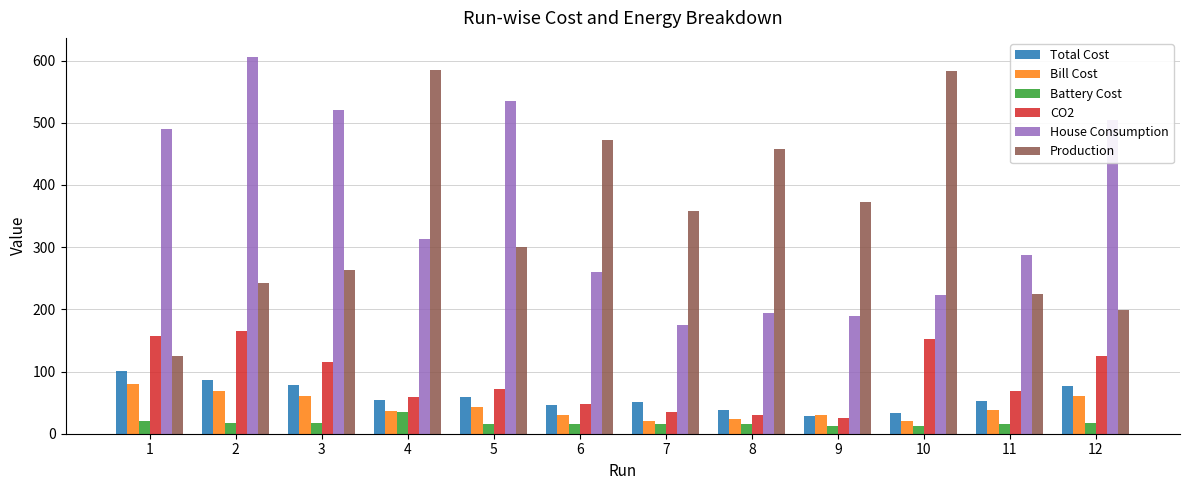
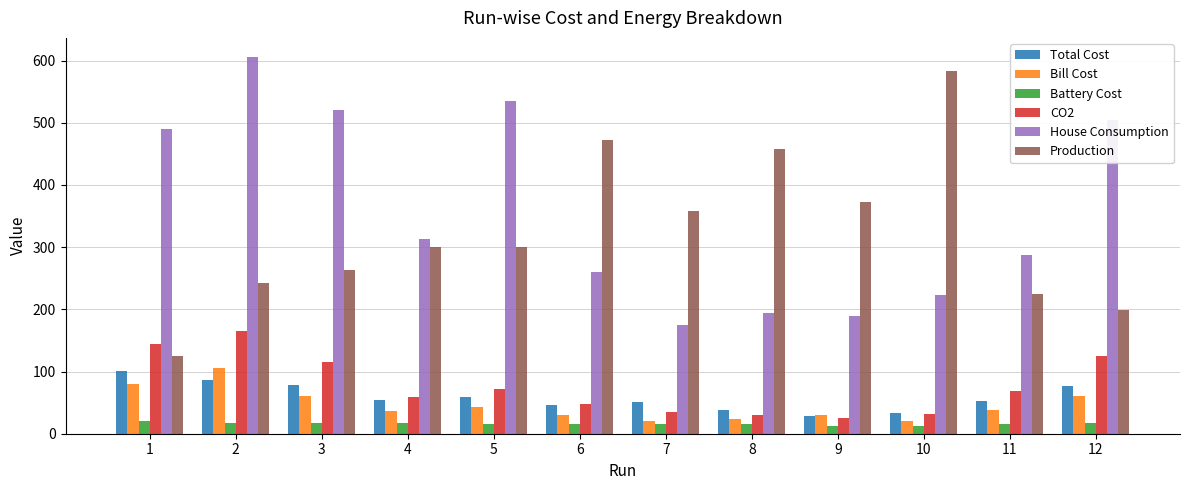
CO2, 1: 160 -> 140
Bill Cost, 2: 70 -> 110
Battery Cost, 4: 40 -> 20
Production, 4: 580 -> 300
CO2, 10: 150 -> 30
